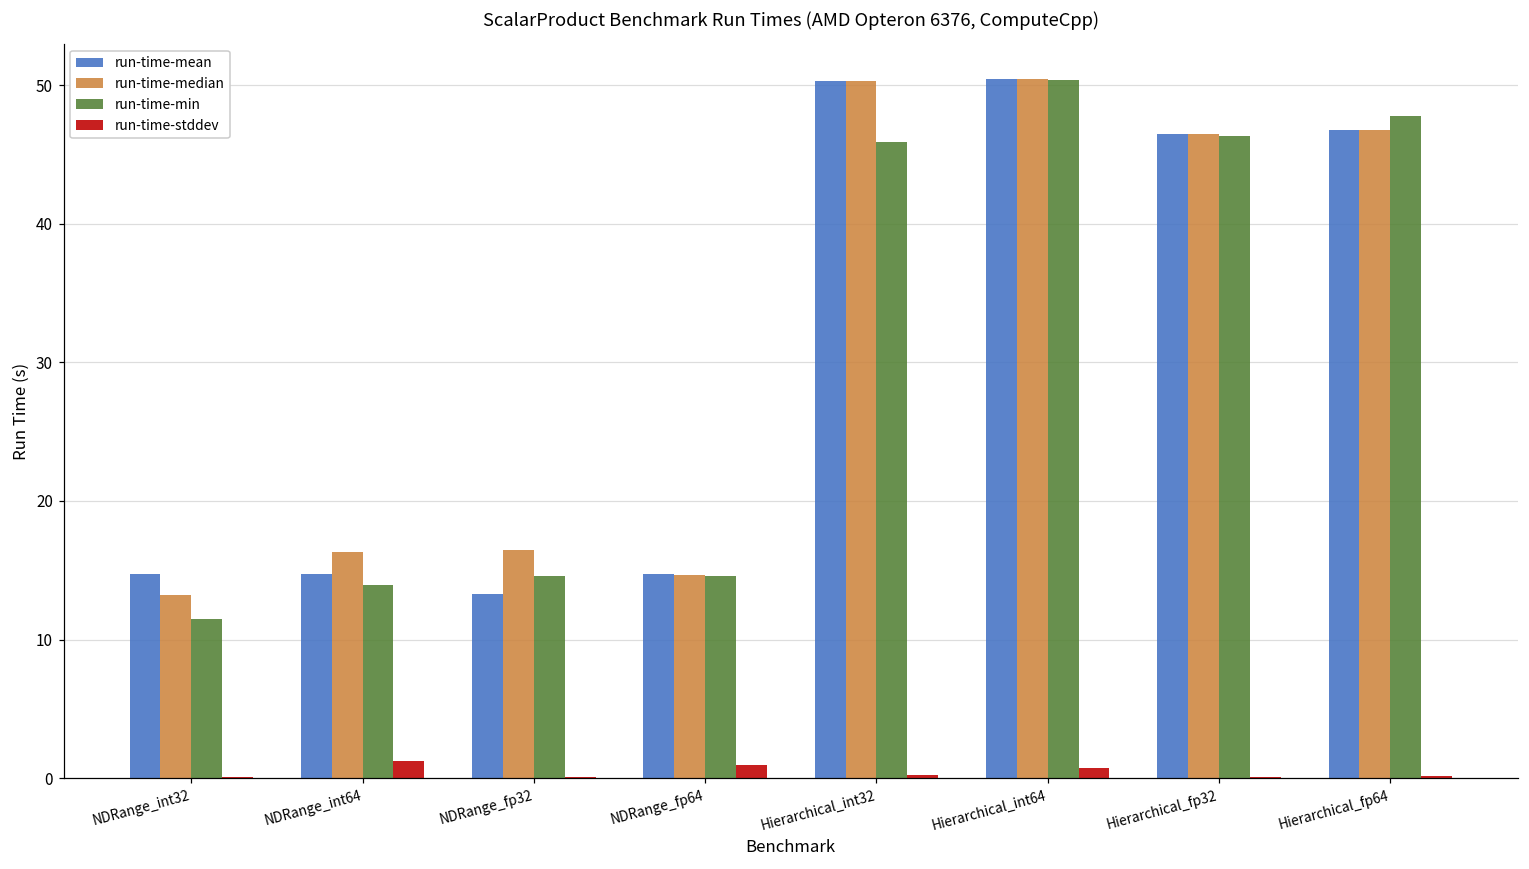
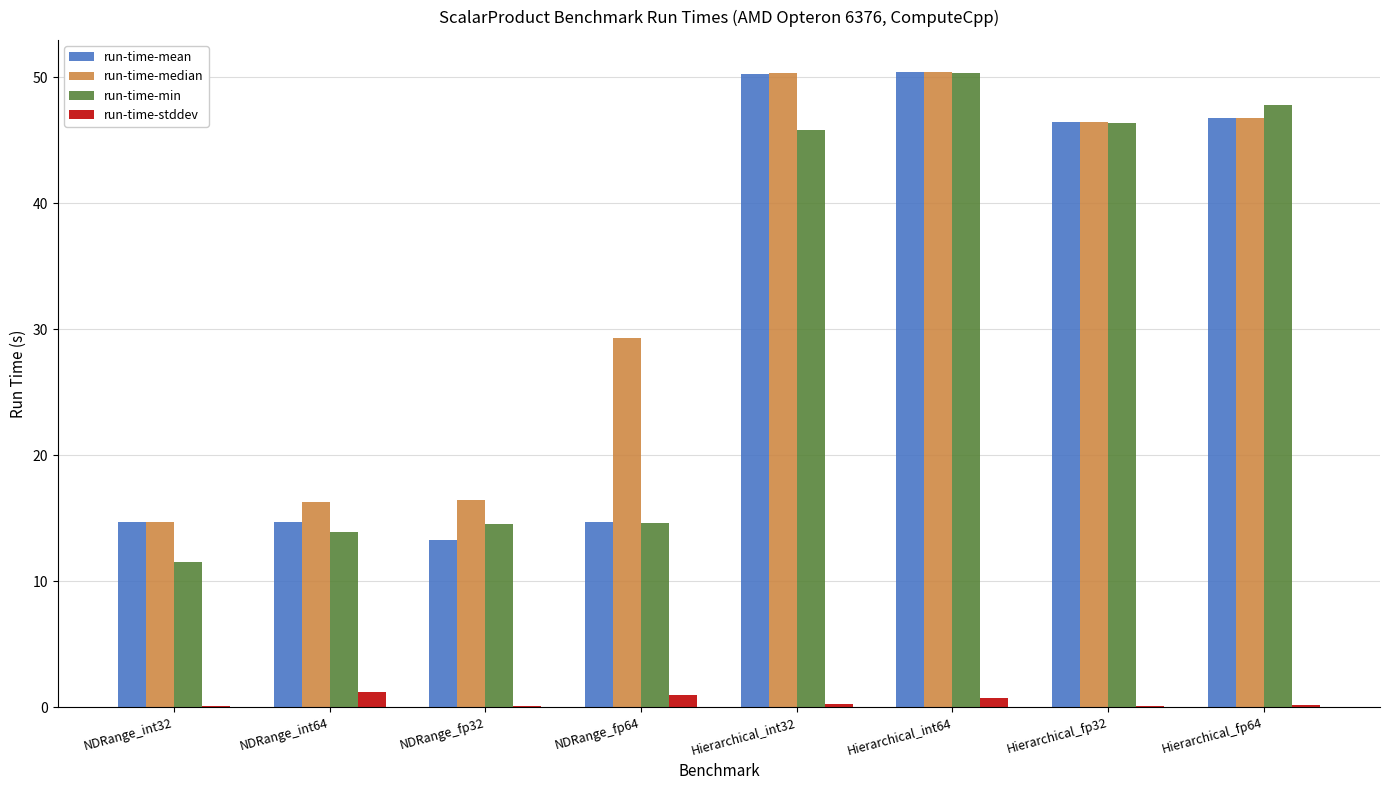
run-time-median, NDRange_int32: 13.2 -> 14.7
run-time-median, NDRange_fp64: 14.7 -> 29.3
